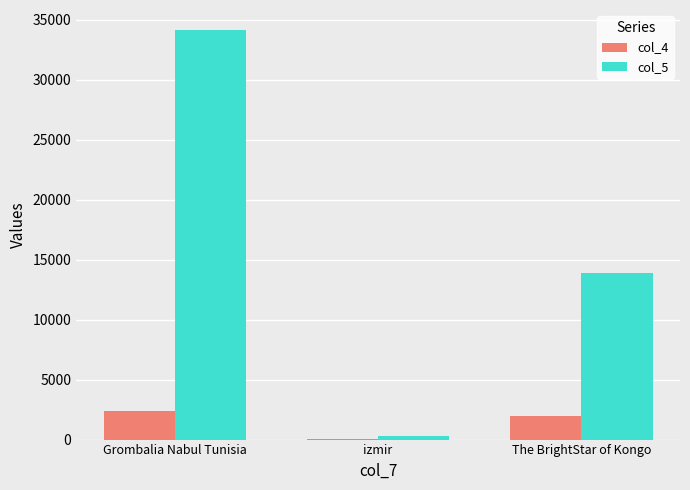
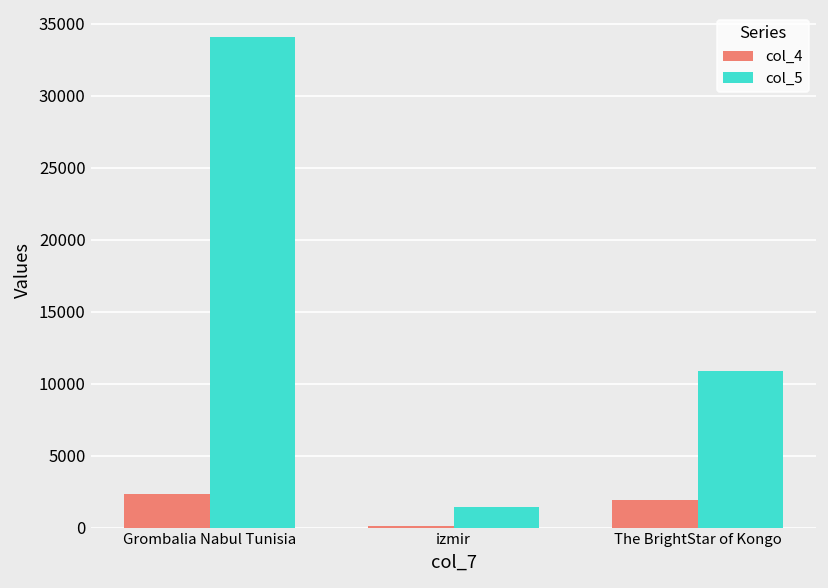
col_5, izmir: 300 -> 1400
col_5, The BrightStar of Kongo: 13900 -> 10900
